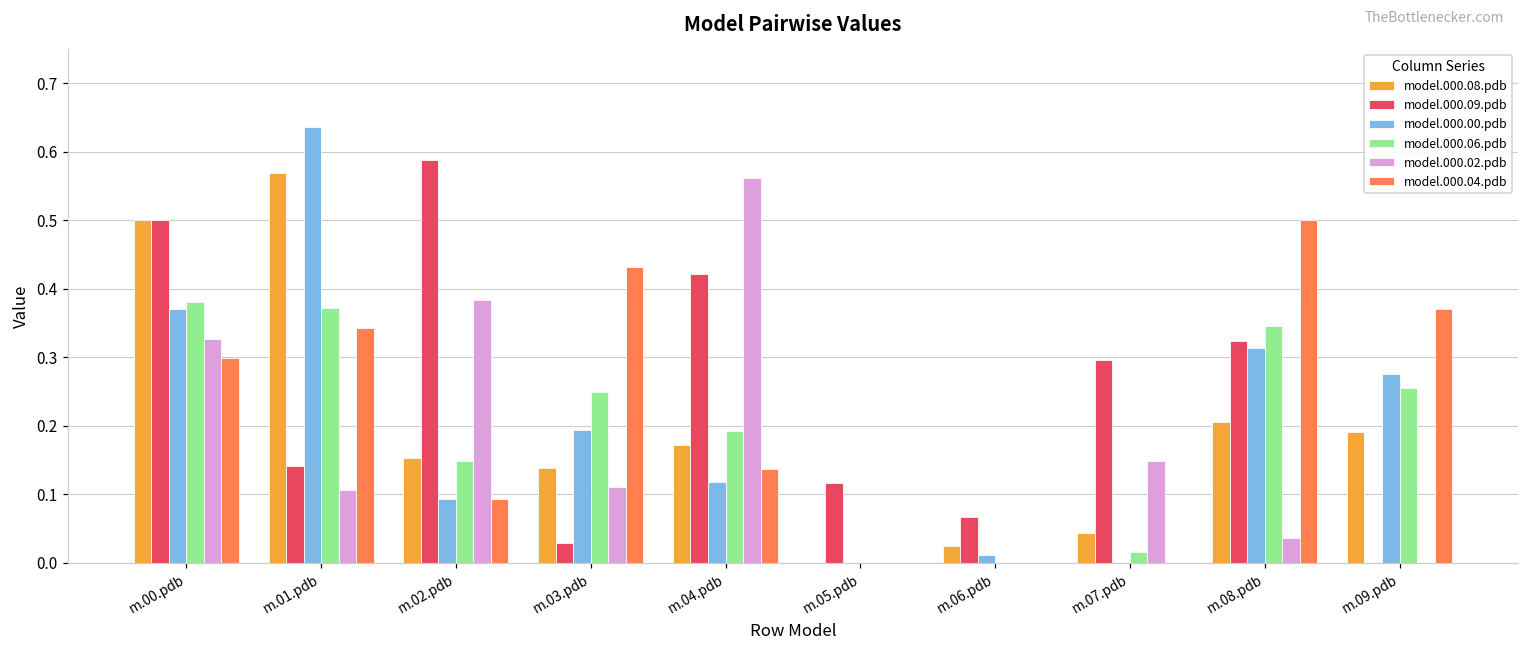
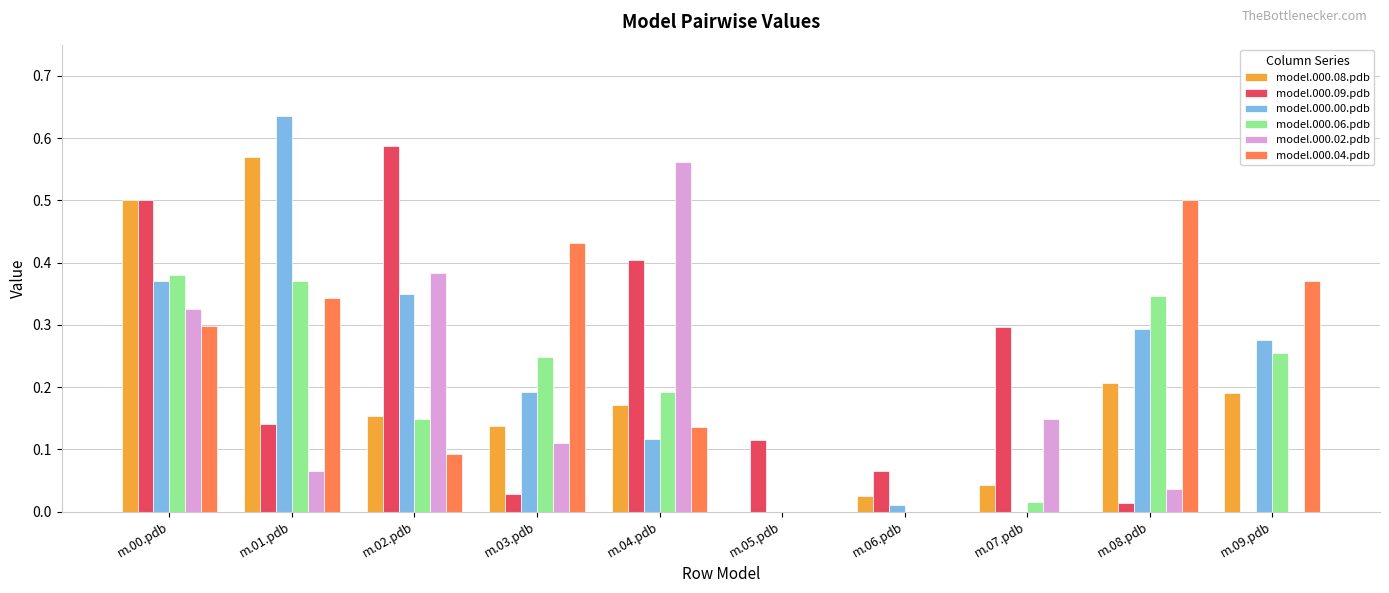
model.000.02.pdb, m.01.pdb: 0.11 -> 0.07
model.000.00.pdb, m.02.pdb: 0.09 -> 0.35
model.000.09.pdb, m.04.pdb: 0.42 -> 0.40
model.000.09.pdb, m.08.pdb: 0.32 -> 0.01
model.000.00.pdb, m.08.pdb: 0.31 -> 0.29
